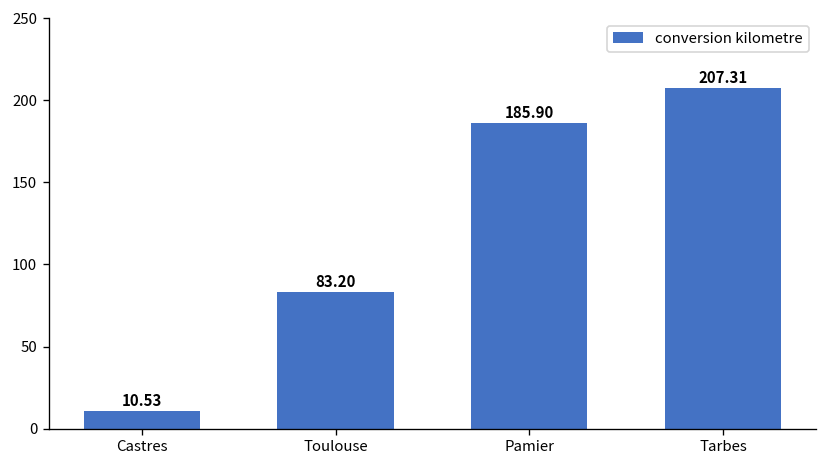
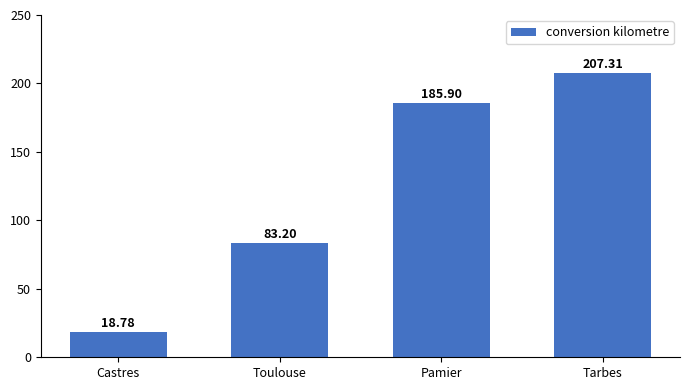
Castres: 10.53 -> 18.78
